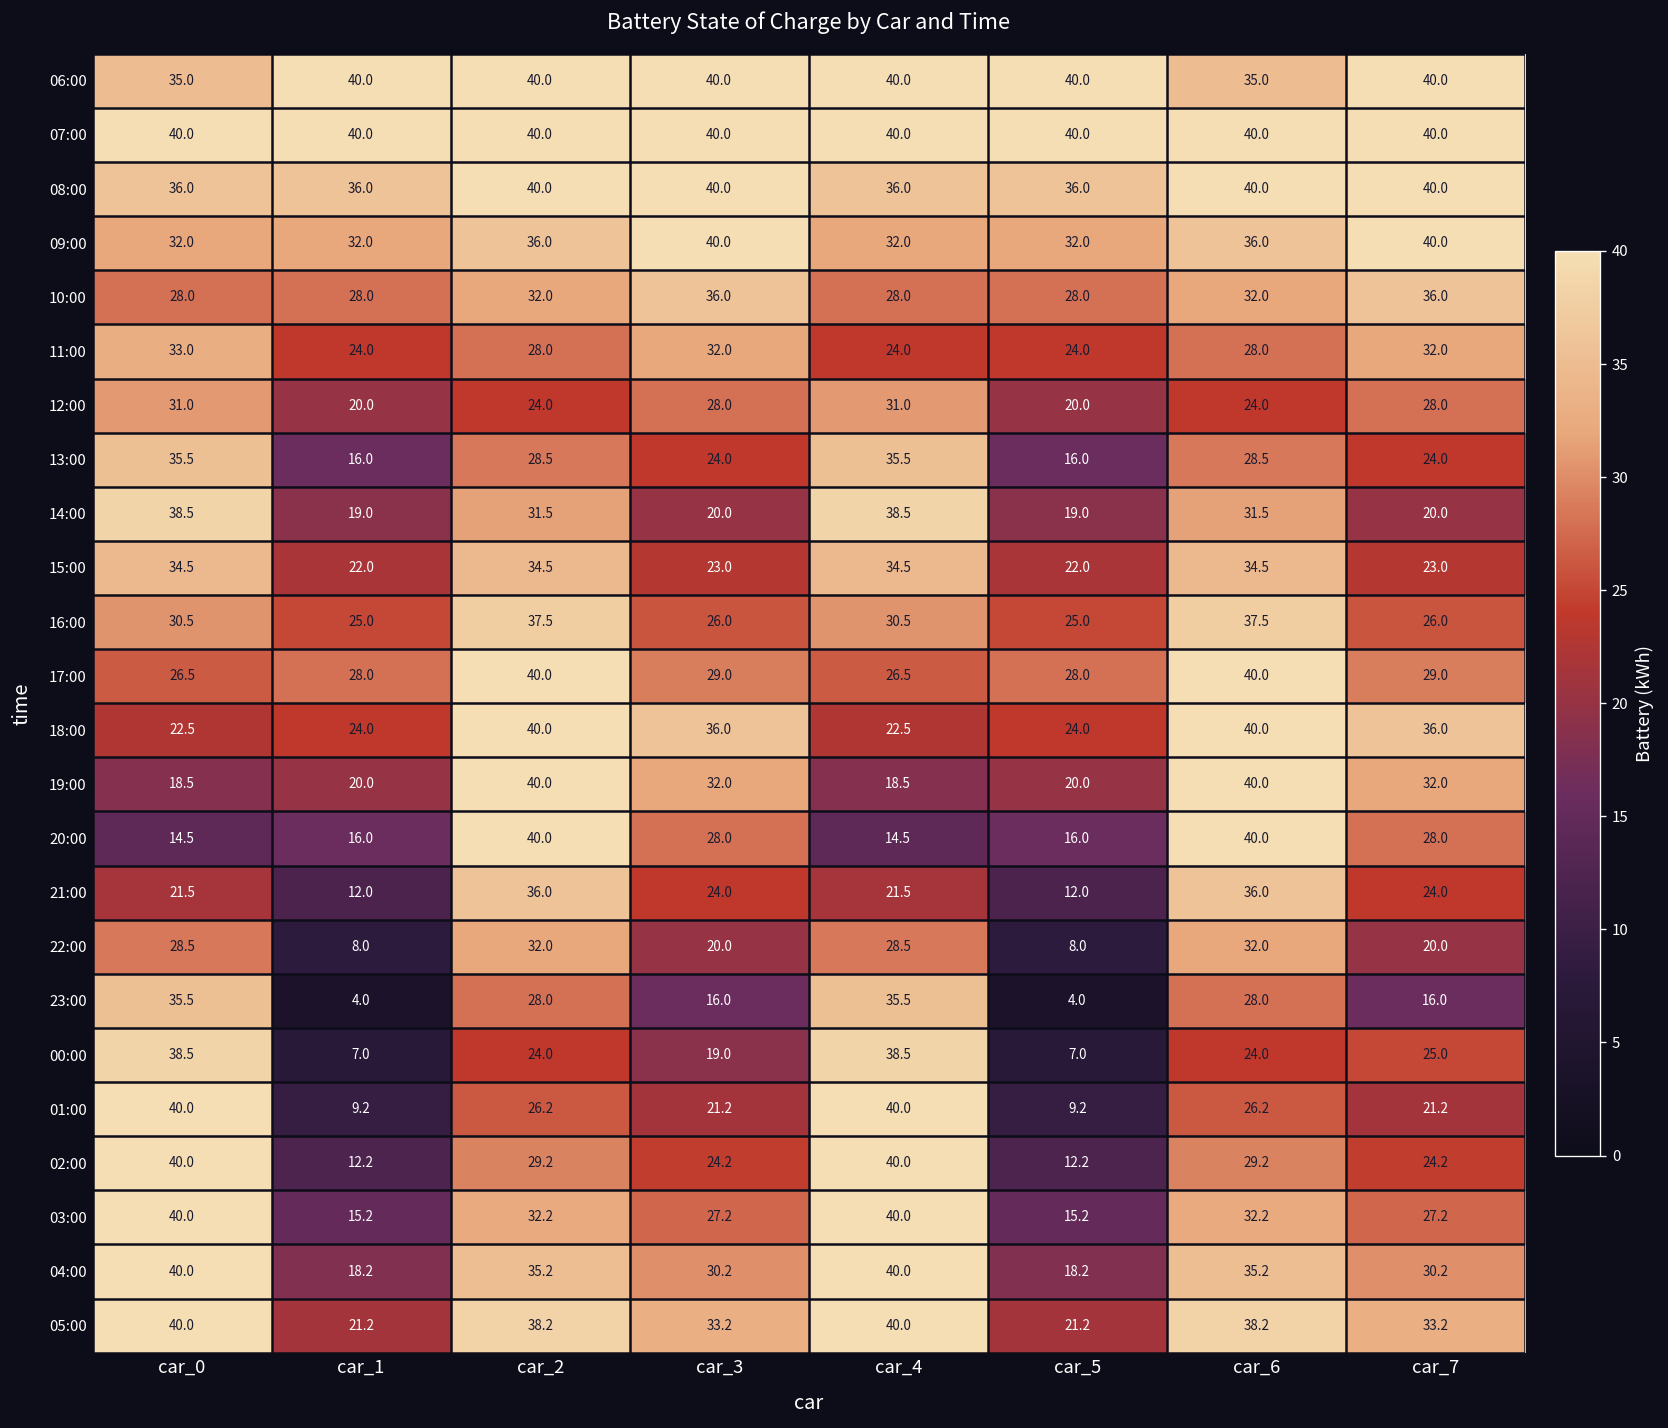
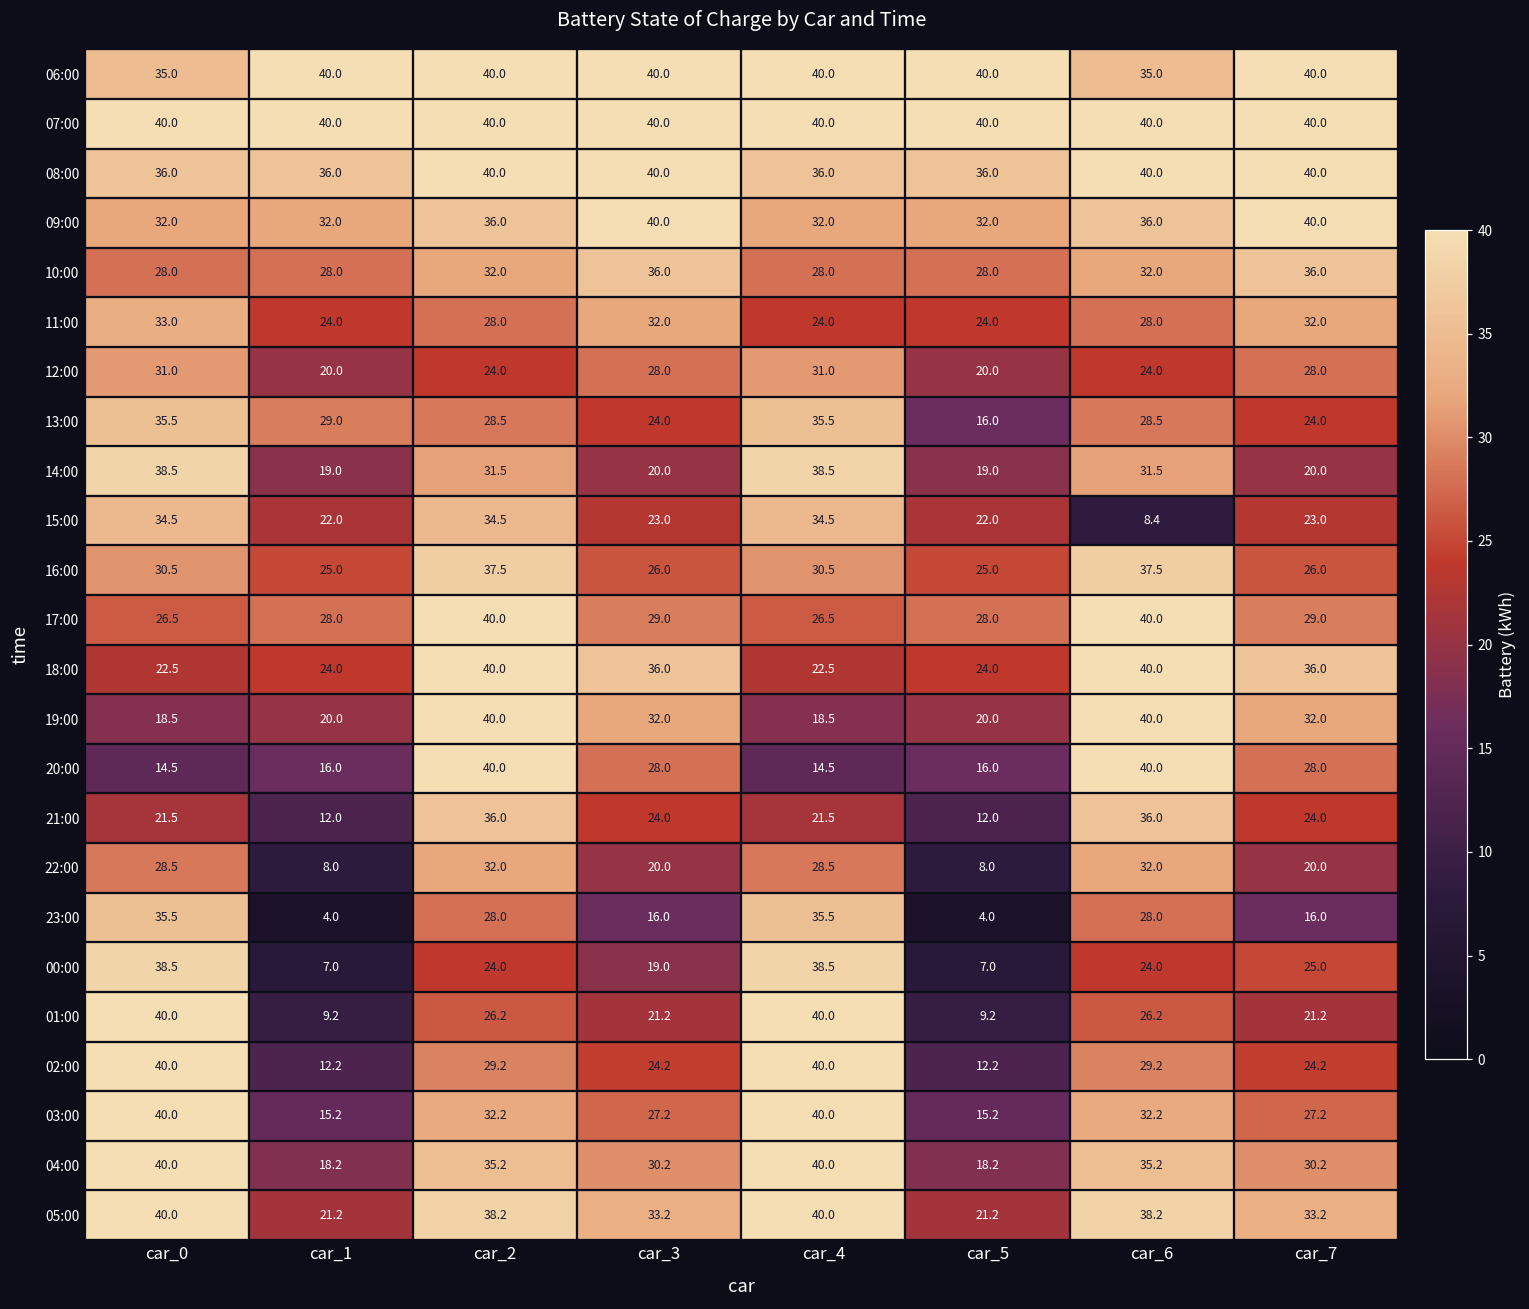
13:00, car_1: 16.0 -> 29.0
15:00, car_6: 34.5 -> 8.4
